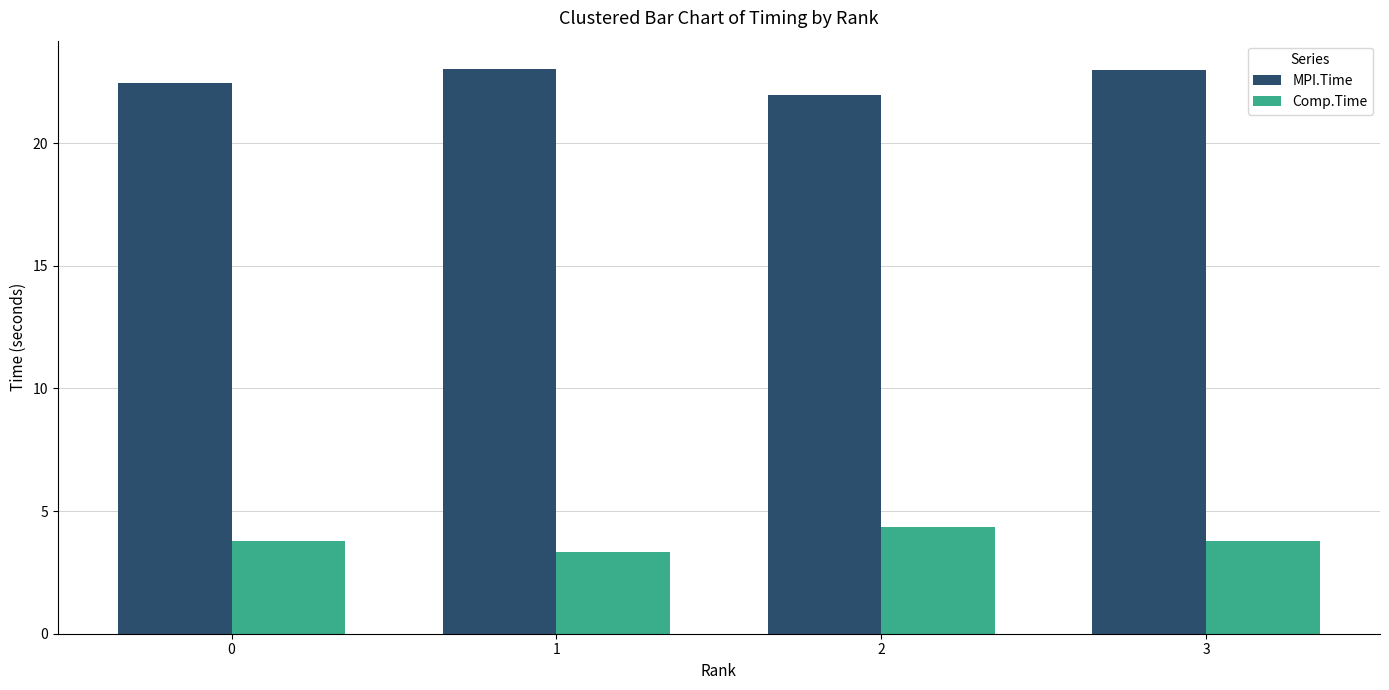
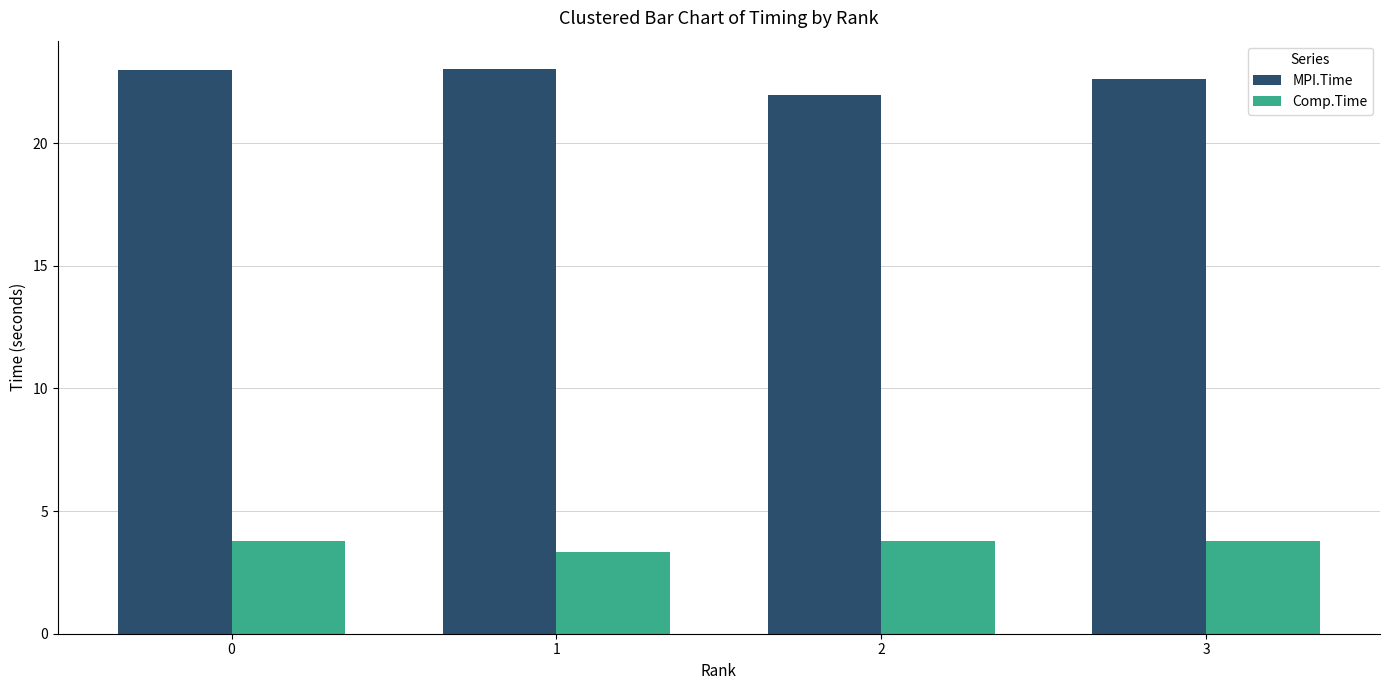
MPI.Time, 0: 22.5 -> 23.0
Comp.Time, 2: 4.3 -> 3.8
MPI.Time, 3: 23.0 -> 22.6
